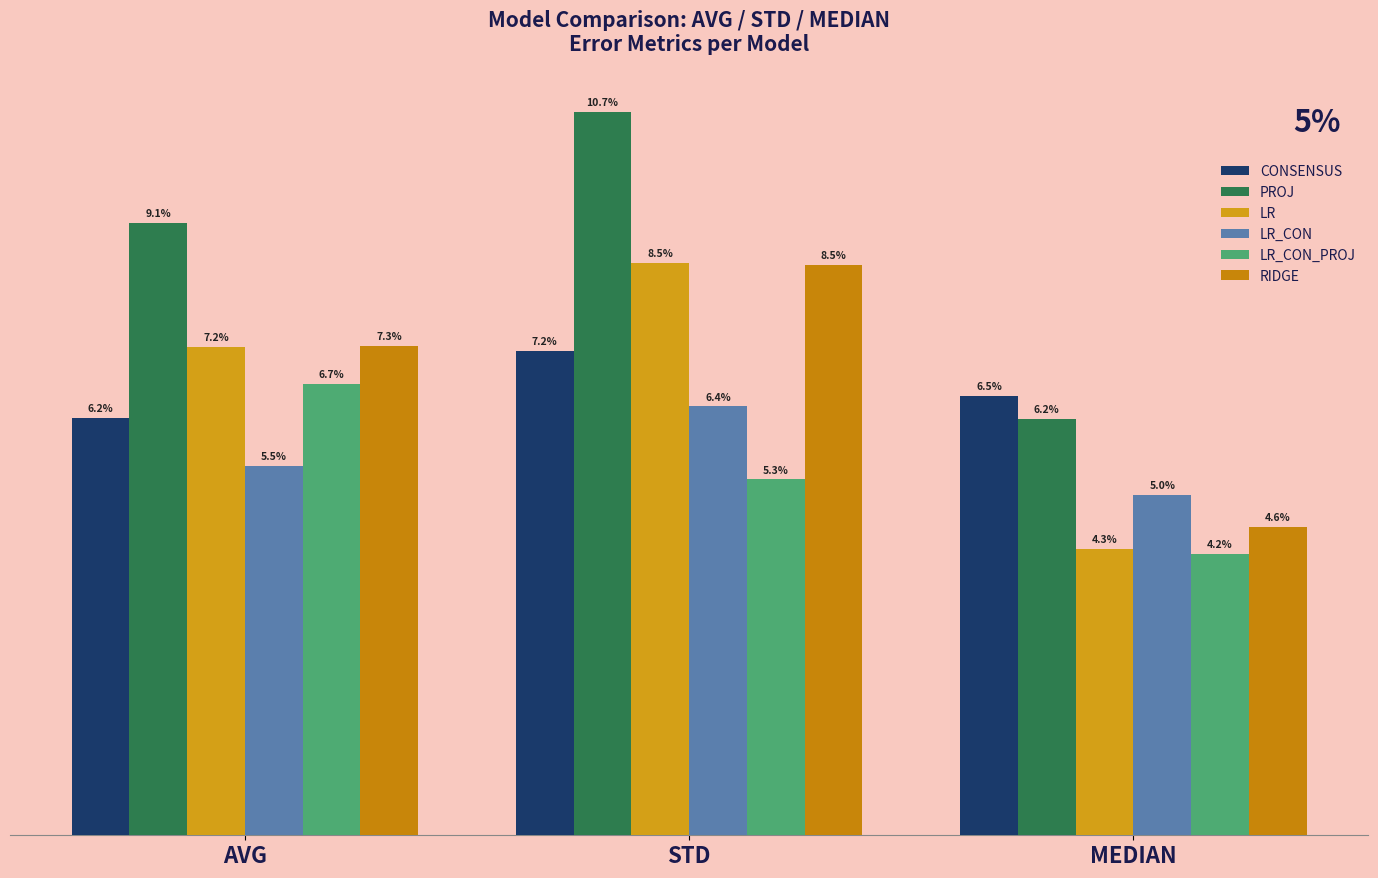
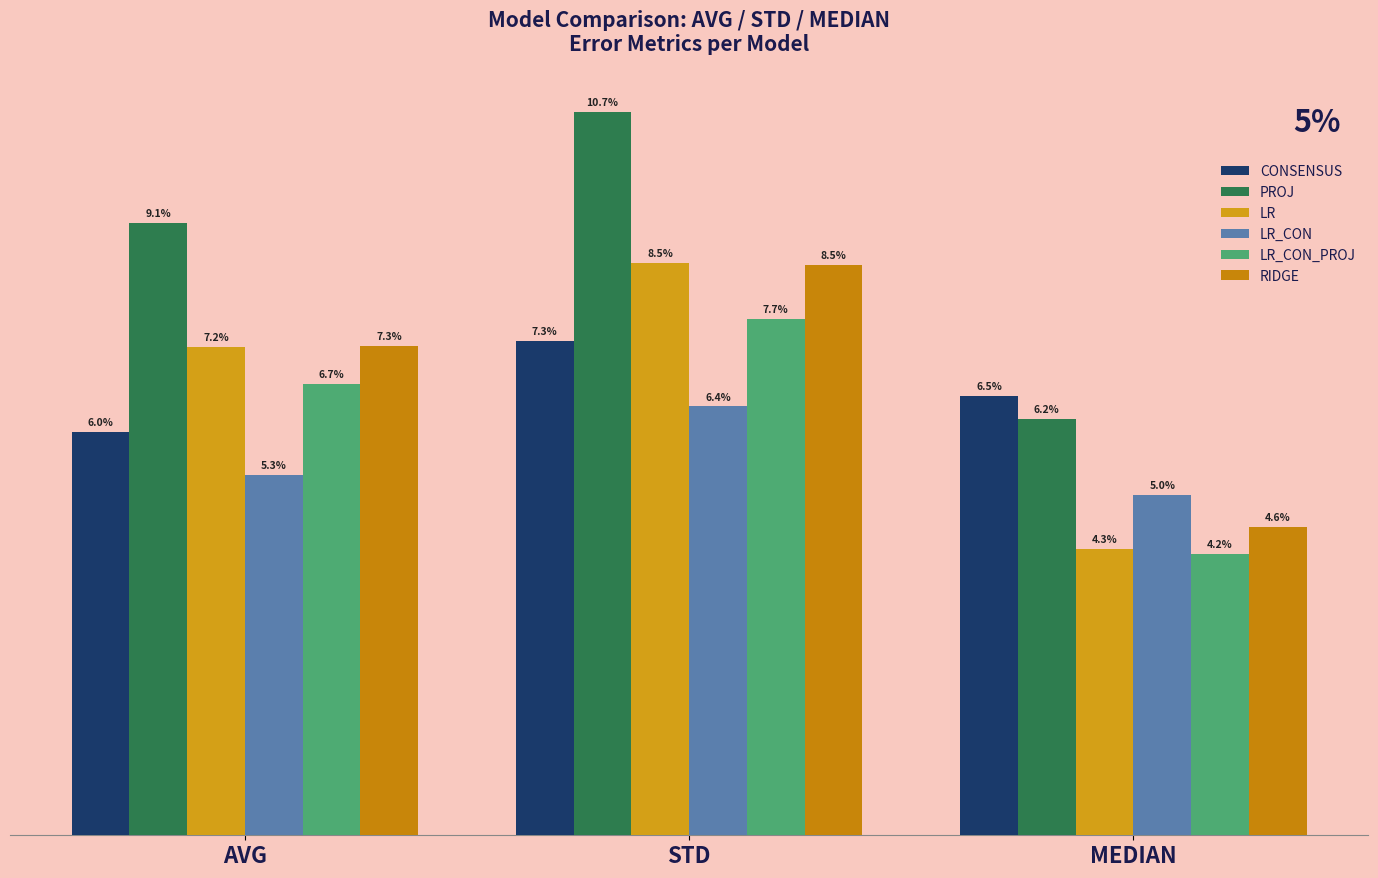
CONSENSUS, AVG: 6.2% -> 6.0%
LR_CON, AVG: 5.5% -> 5.3%
CONSENSUS, STD: 7.2% -> 7.3%
LR_CON_PROJ, STD: 5.3% -> 7.7%
